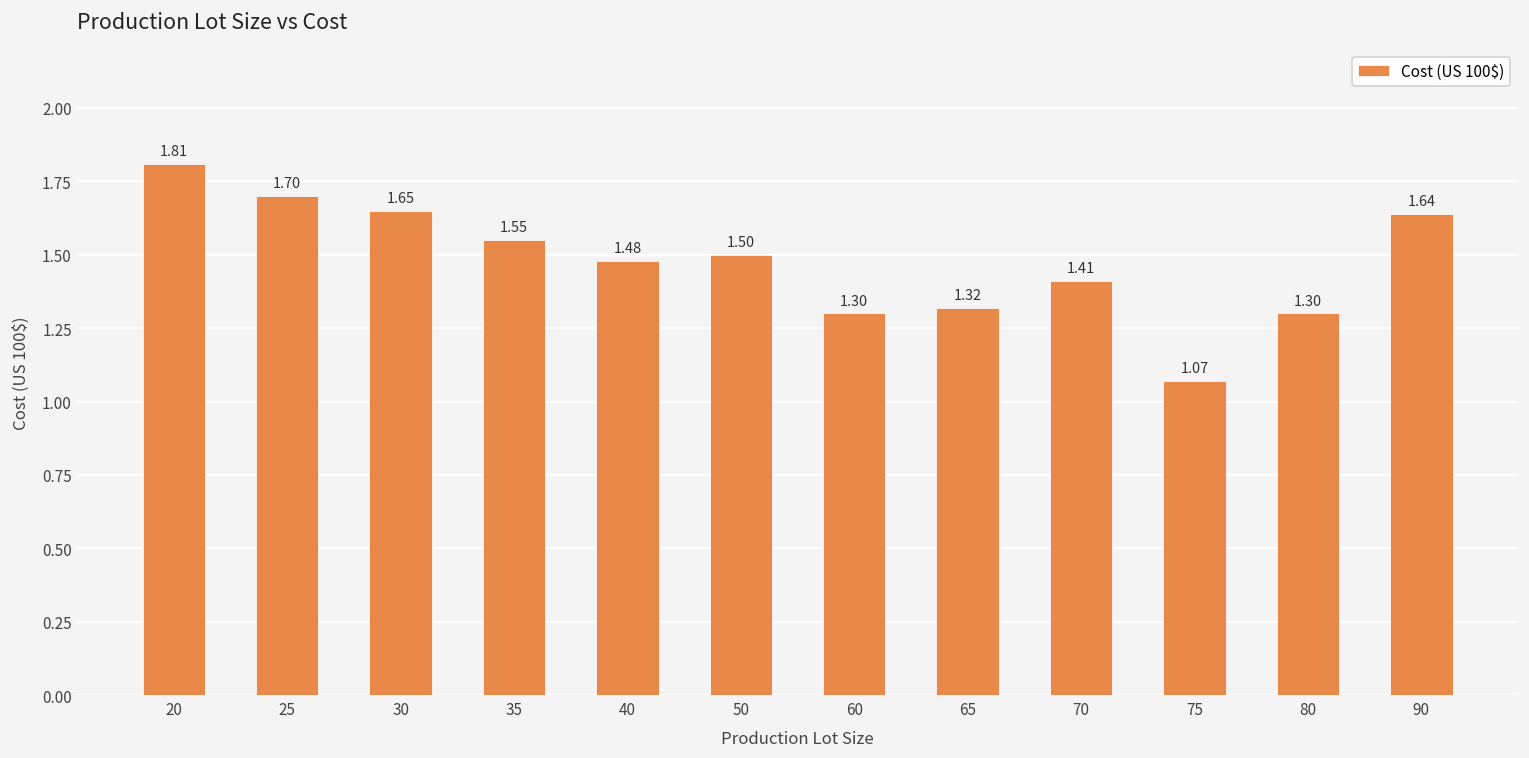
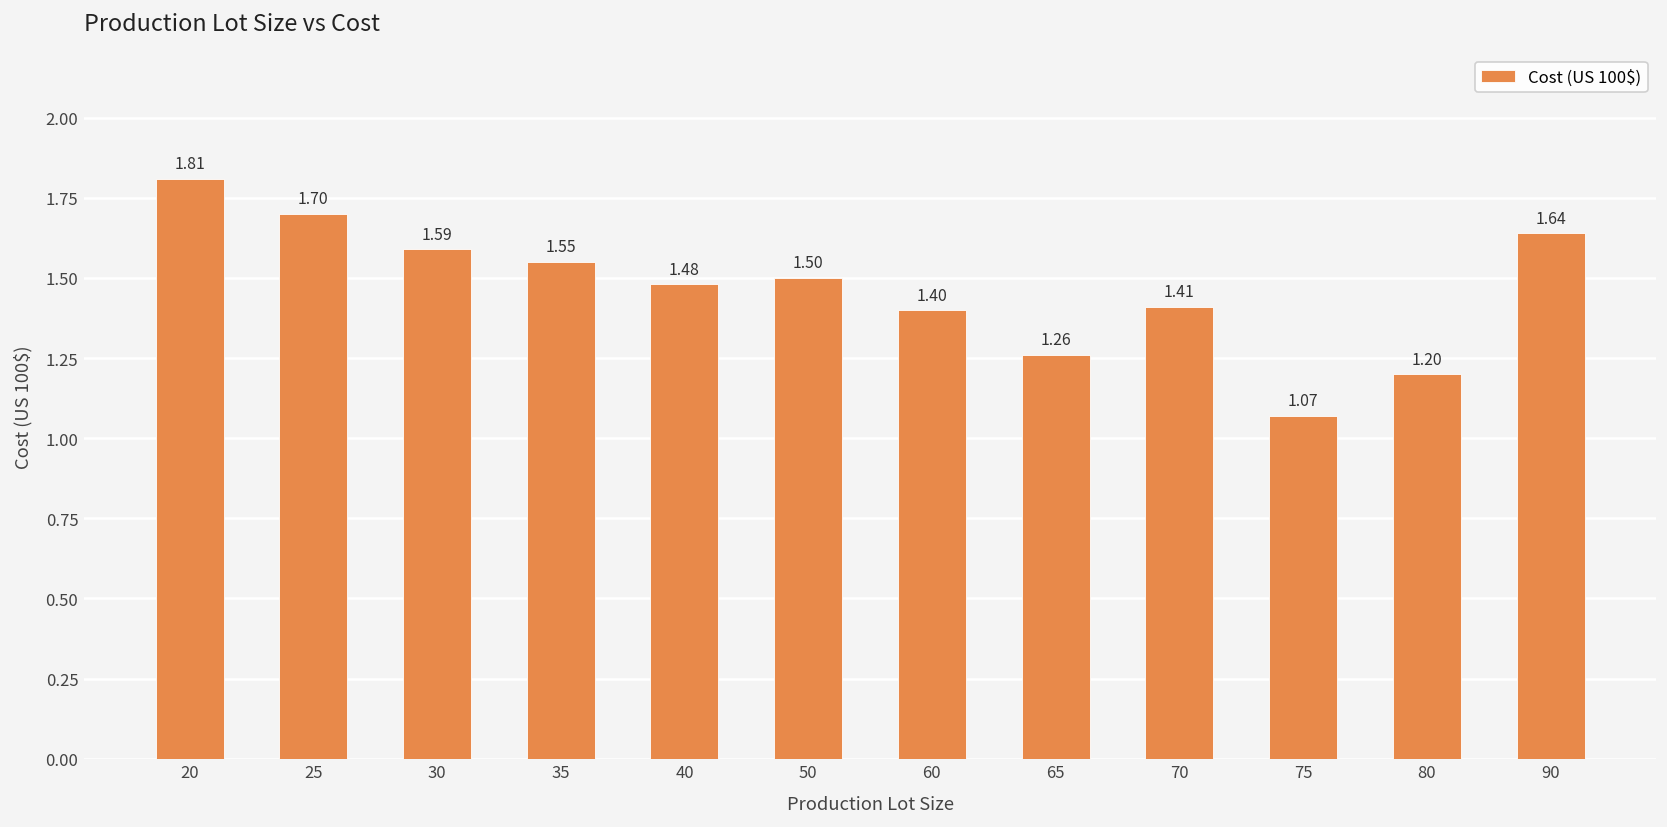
30: 1.65 -> 1.59
60: 1.30 -> 1.40
65: 1.32 -> 1.26
80: 1.30 -> 1.20
